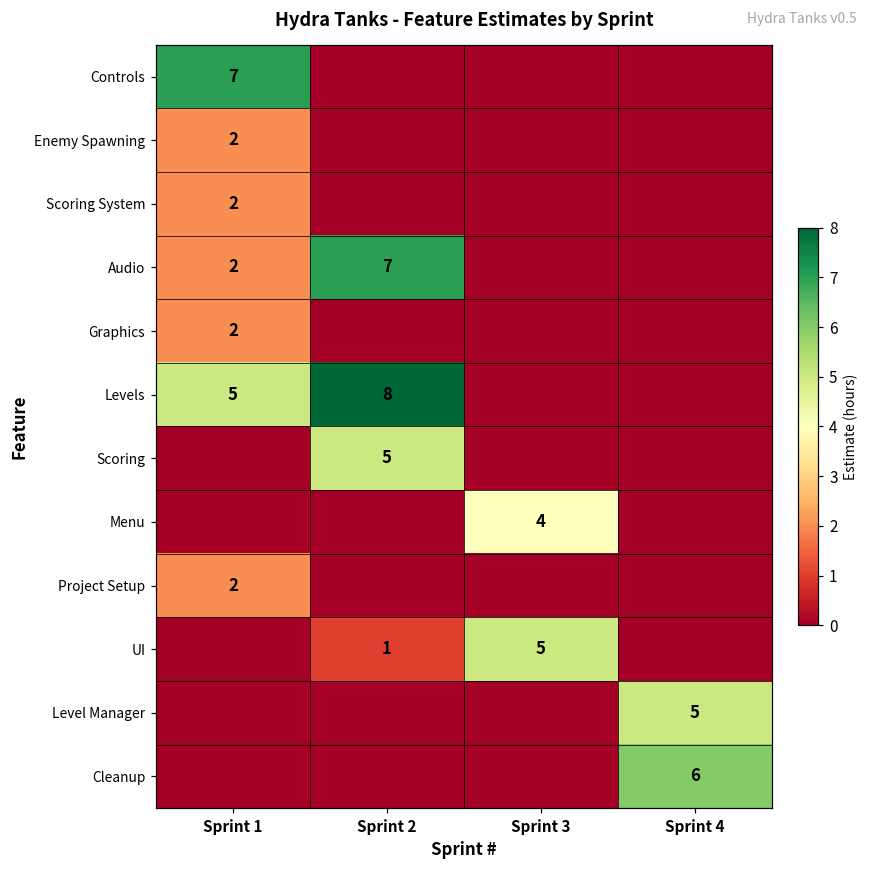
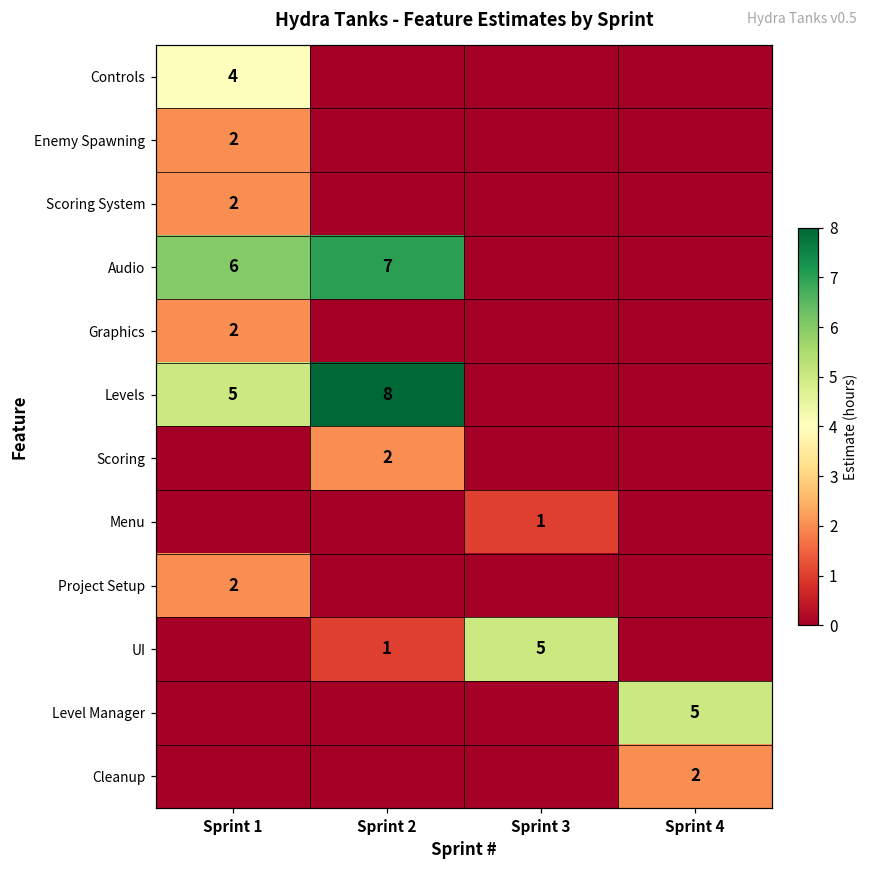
Controls, Sprint 1: 7 -> 4
Audio, Sprint 1: 2 -> 6
Scoring, Sprint 2: 5 -> 2
Menu, Sprint 3: 4 -> 1
Cleanup, Sprint 4: 6 -> 2
